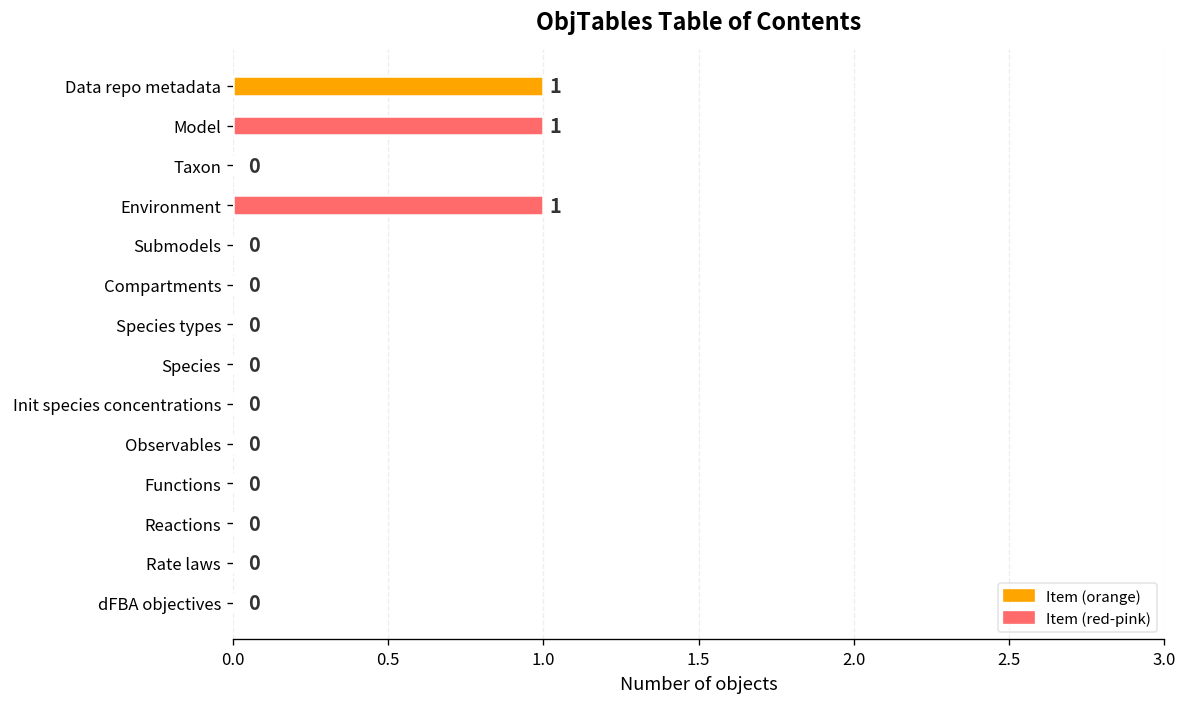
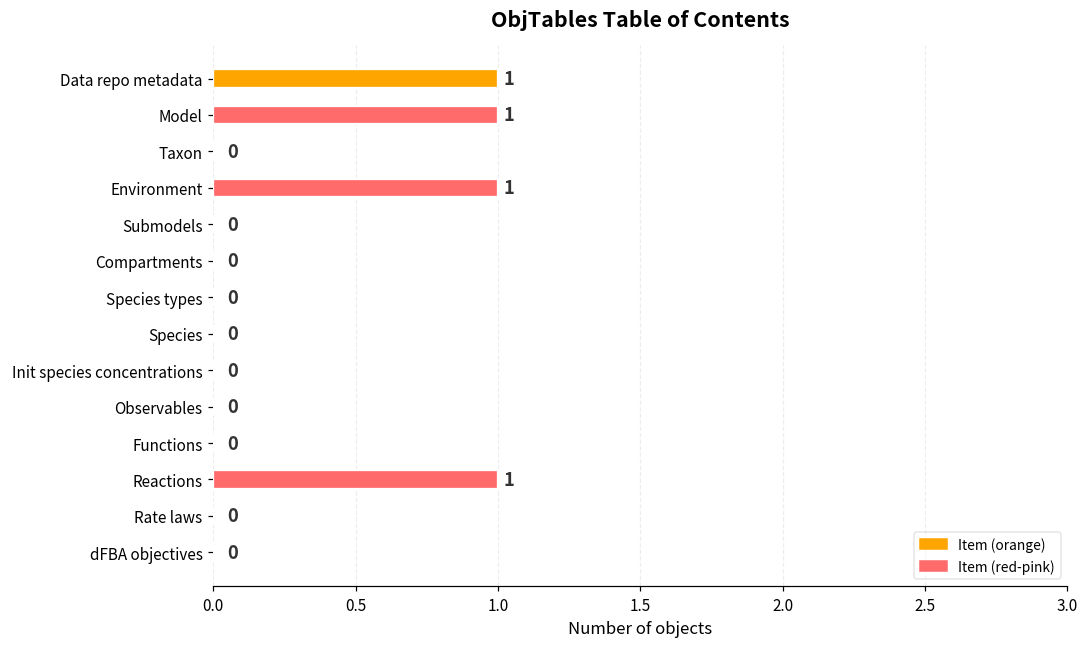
Reactions: 0 -> 1
